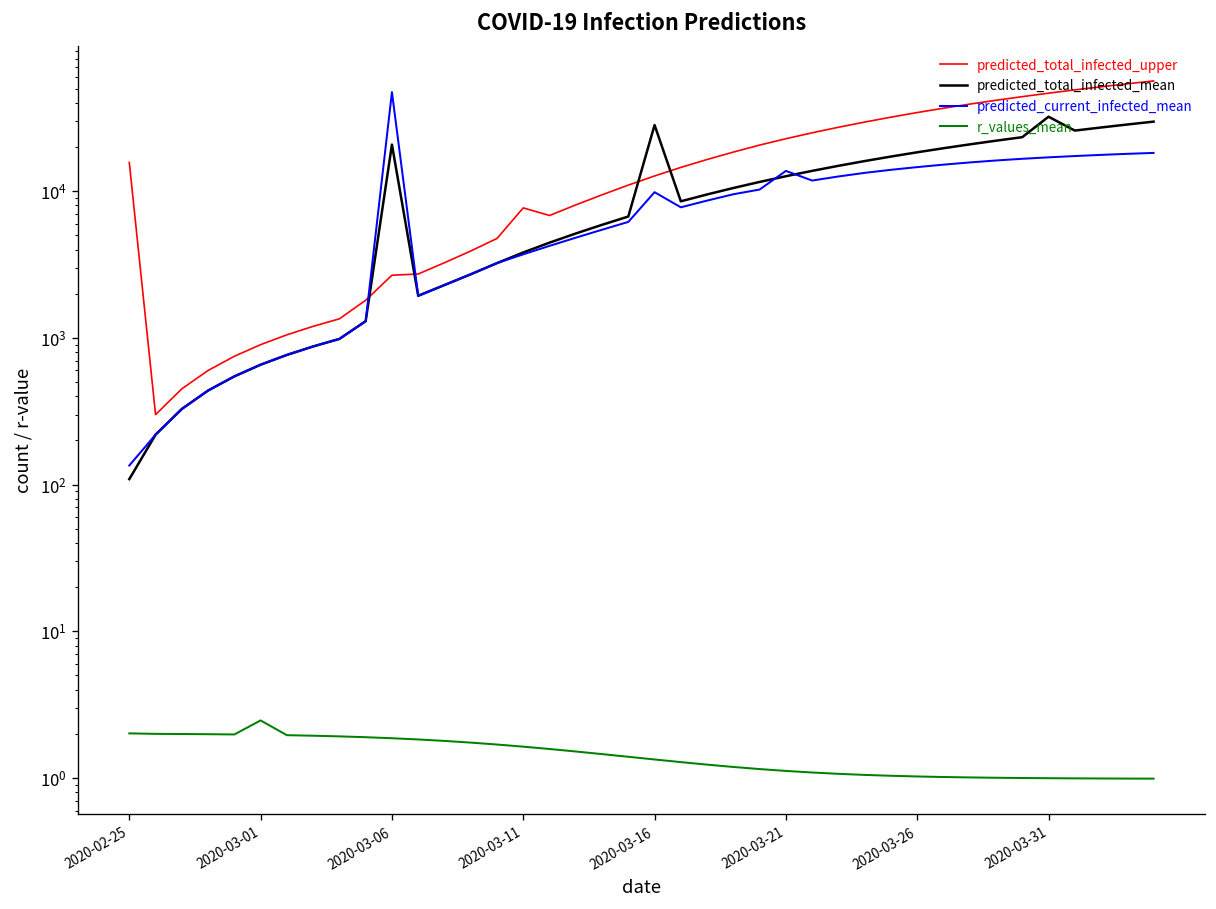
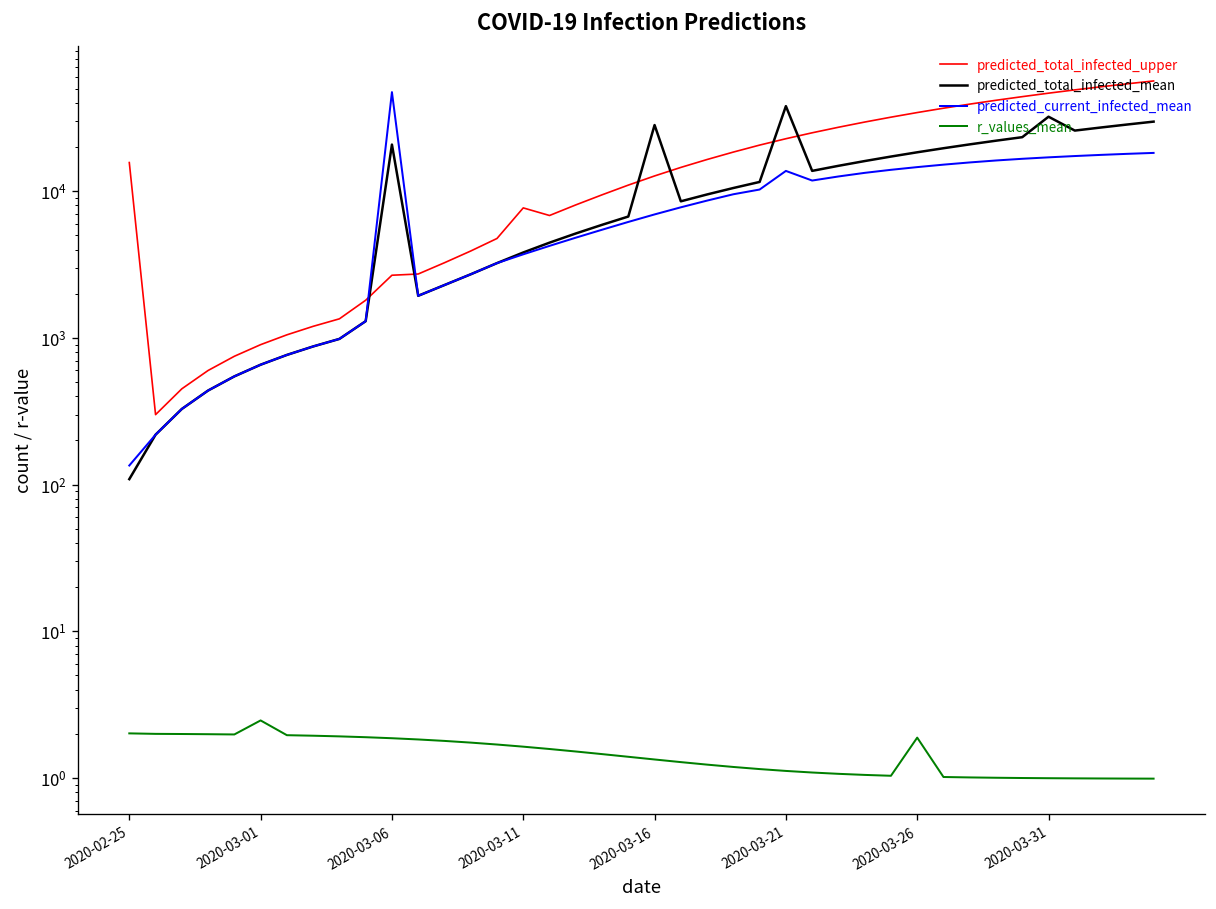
predicted_current_infected_mean, 2020-03-16: 10000 -> 7000
predicted_total_infected_mean, 2020-03-21: 13000 -> 38000
r_values_mean, 2020-03-26: 1.0 -> 1.9
